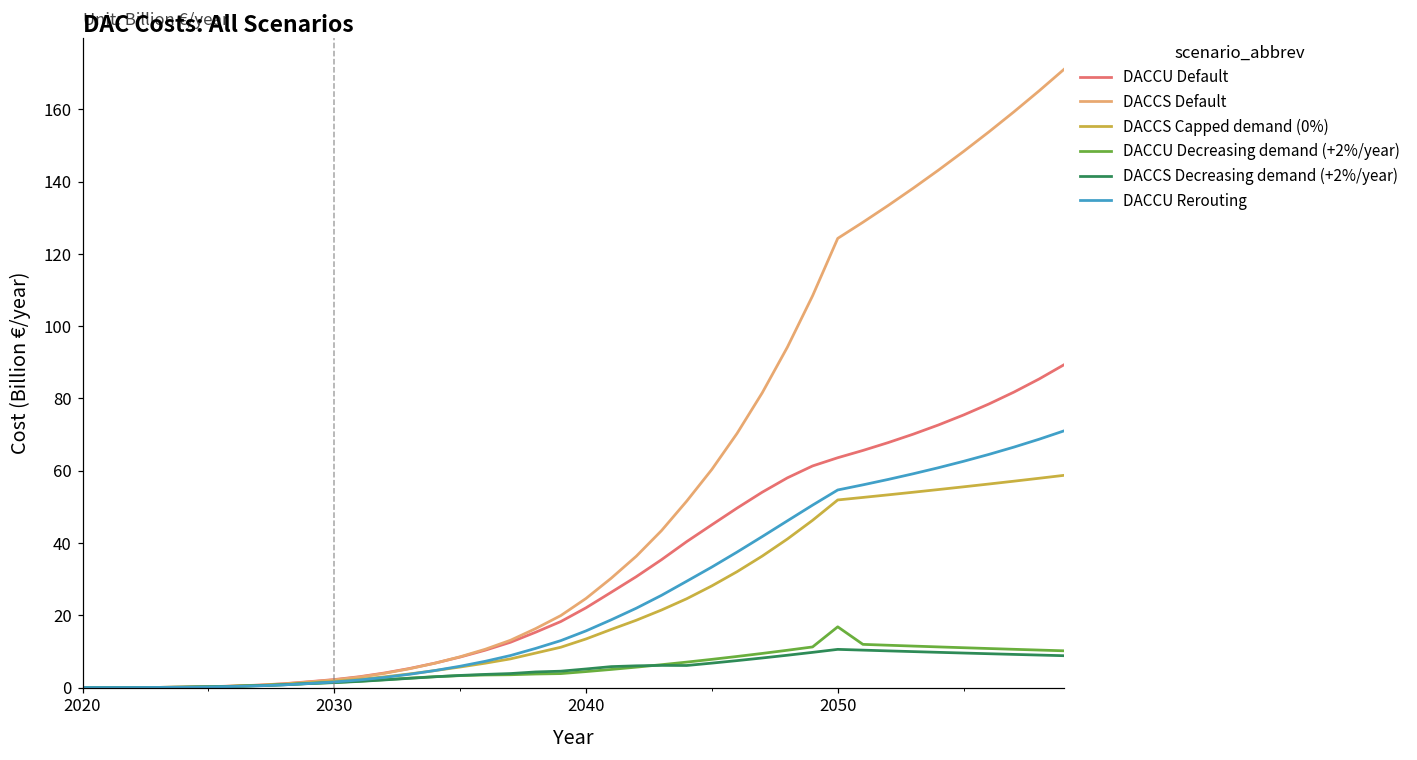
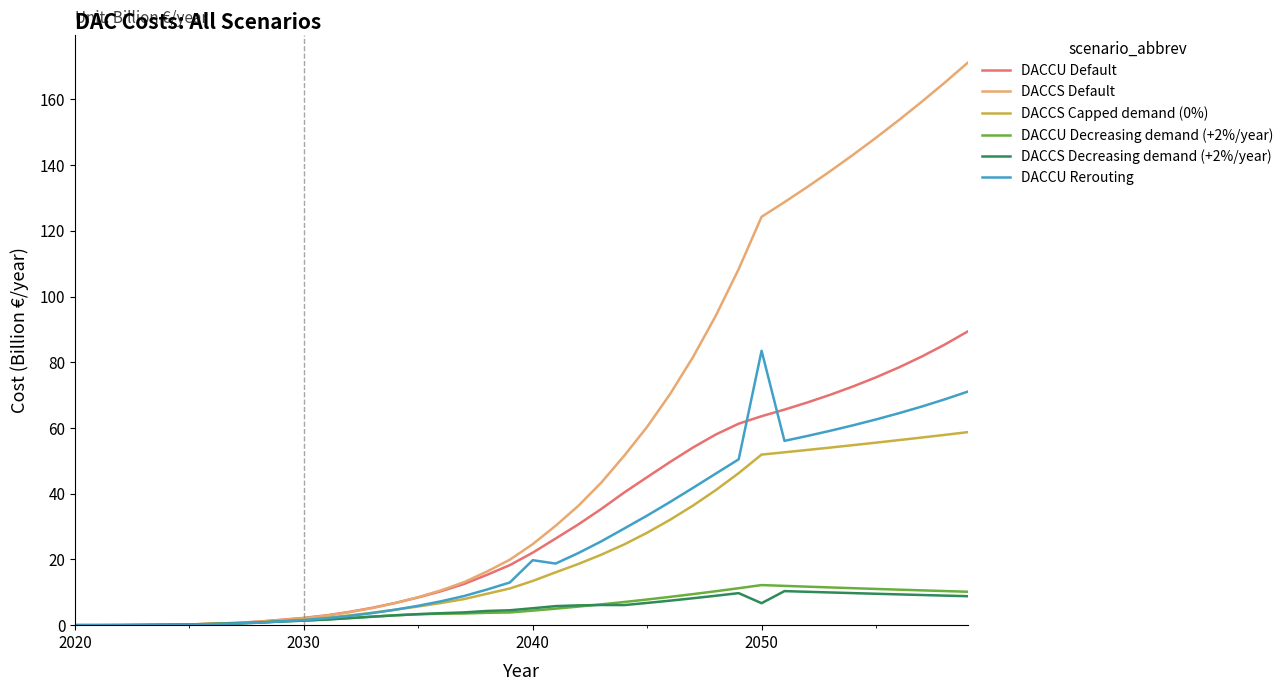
DACCU Rerouting, 2040: 16 -> 20
DACCU Decreasing demand (+2%/year), 2050: 17 -> 12
DACCS Decreasing demand (+2%/year), 2050: 11 -> 7
DACCU Rerouting, 2050: 55 -> 84
